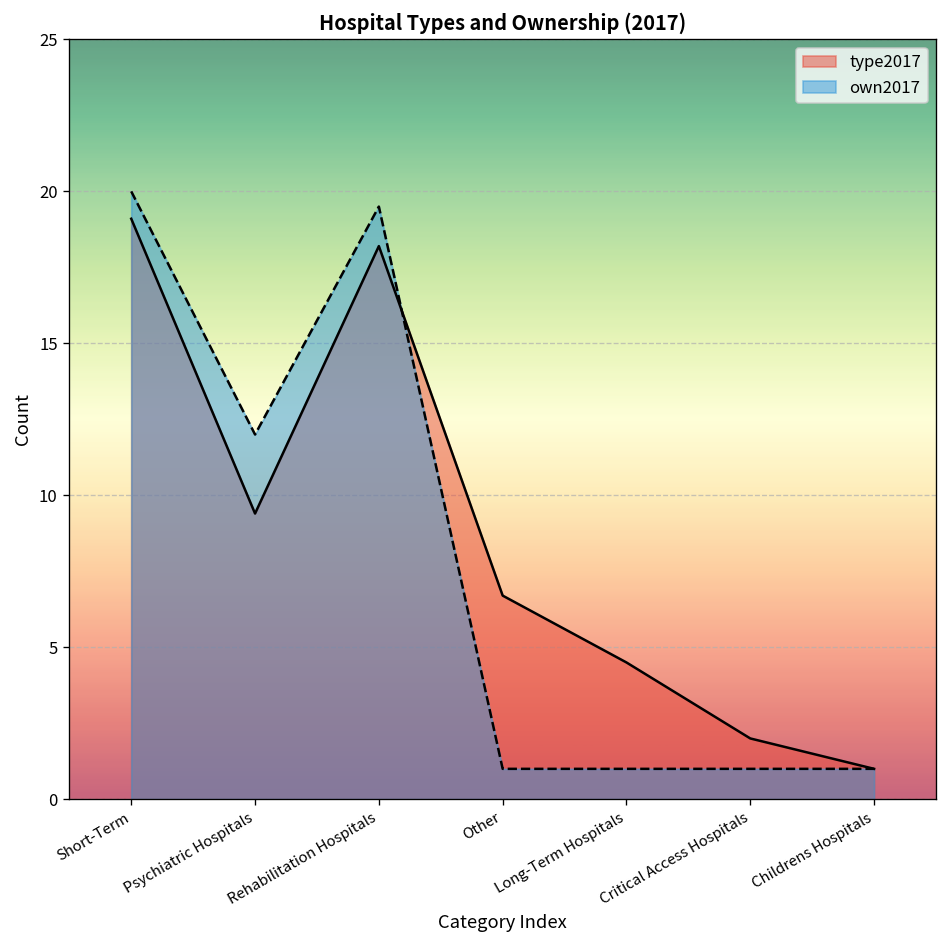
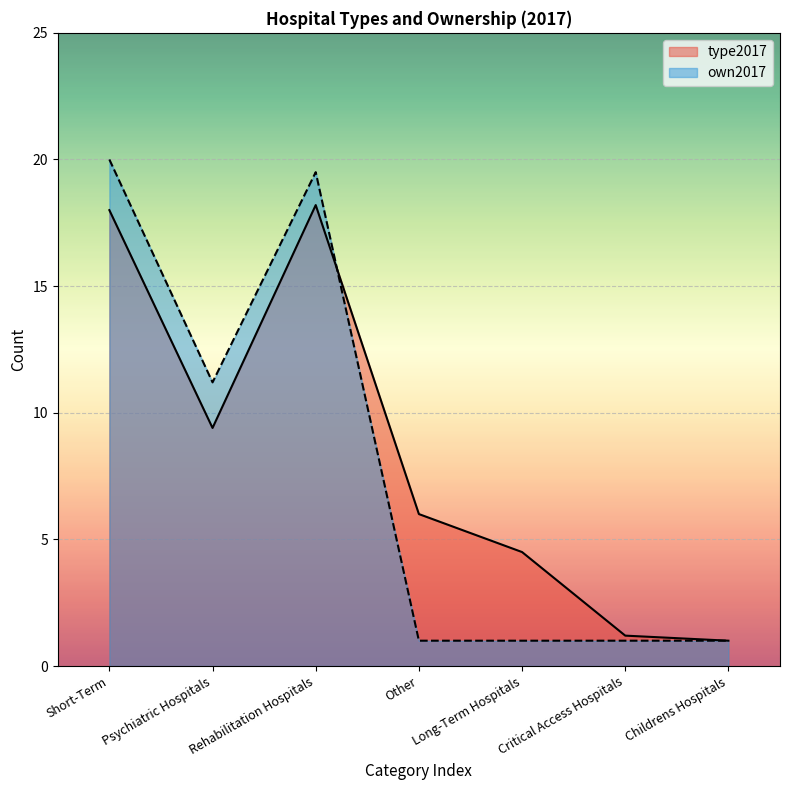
type2017, Short-Term: 19.1 -> 18.0
own2017, Psychiatric Hospitals: 12.0 -> 11.2
type2017, Other: 6.7 -> 6.0
type2017, Critical Access Hospitals: 2.0 -> 1.2
